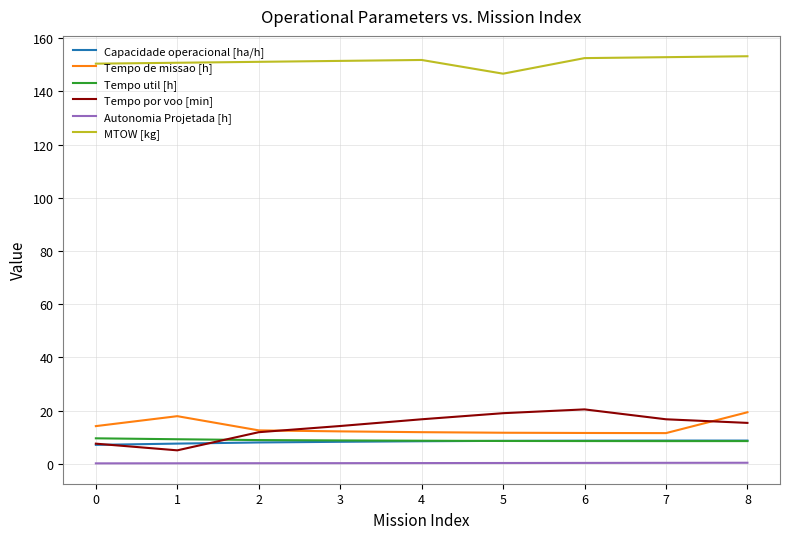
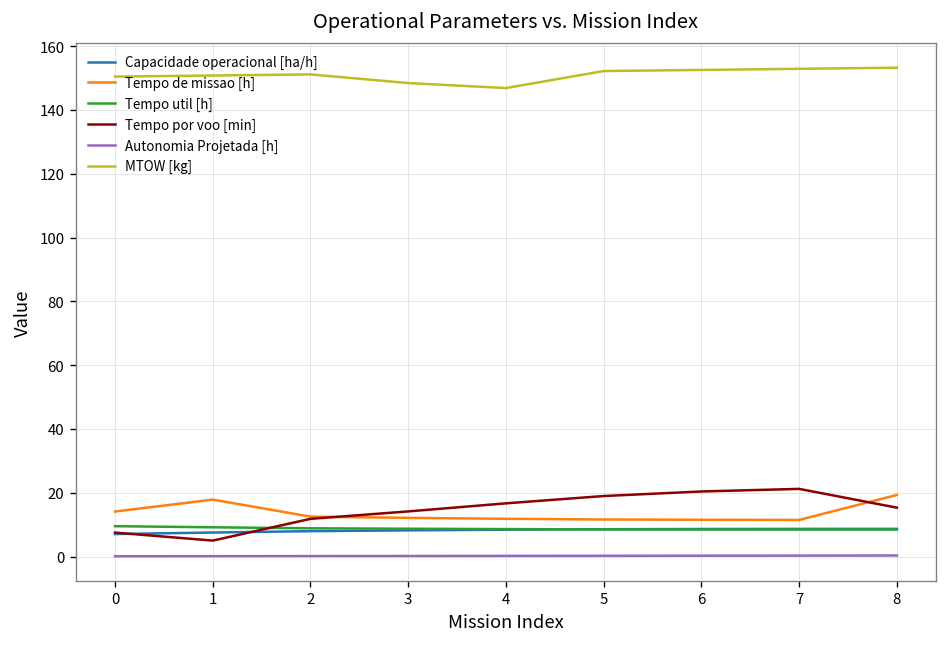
MTOW [kg], 3: 151 -> 148
MTOW [kg], 4: 152 -> 147
MTOW [kg], 5: 147 -> 152
Tempo por voo [min], 7: 17 -> 21
